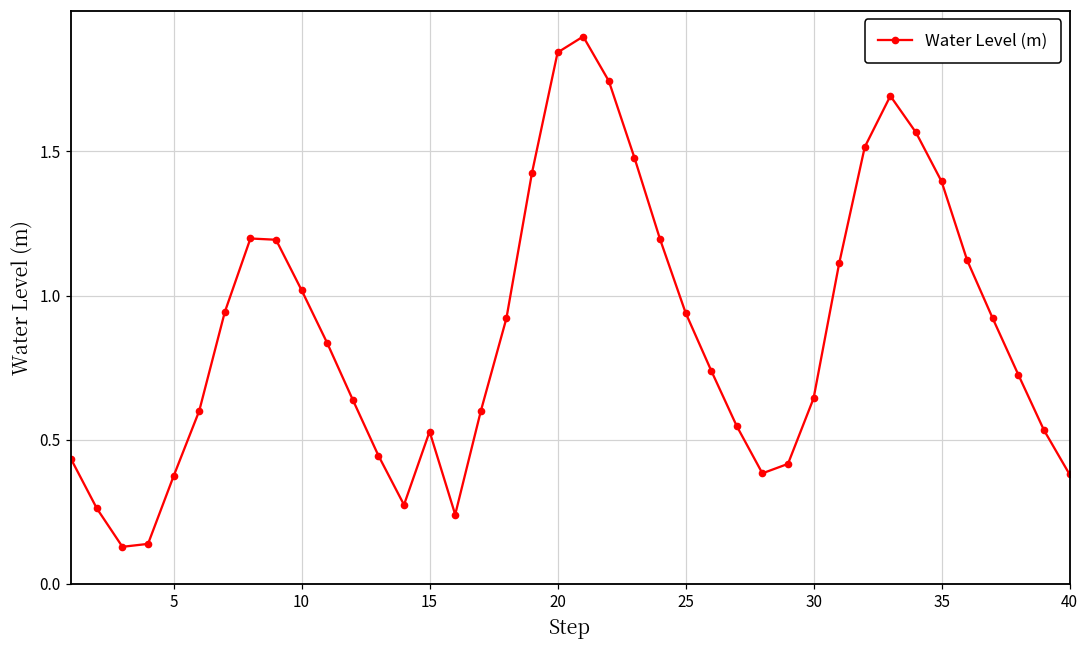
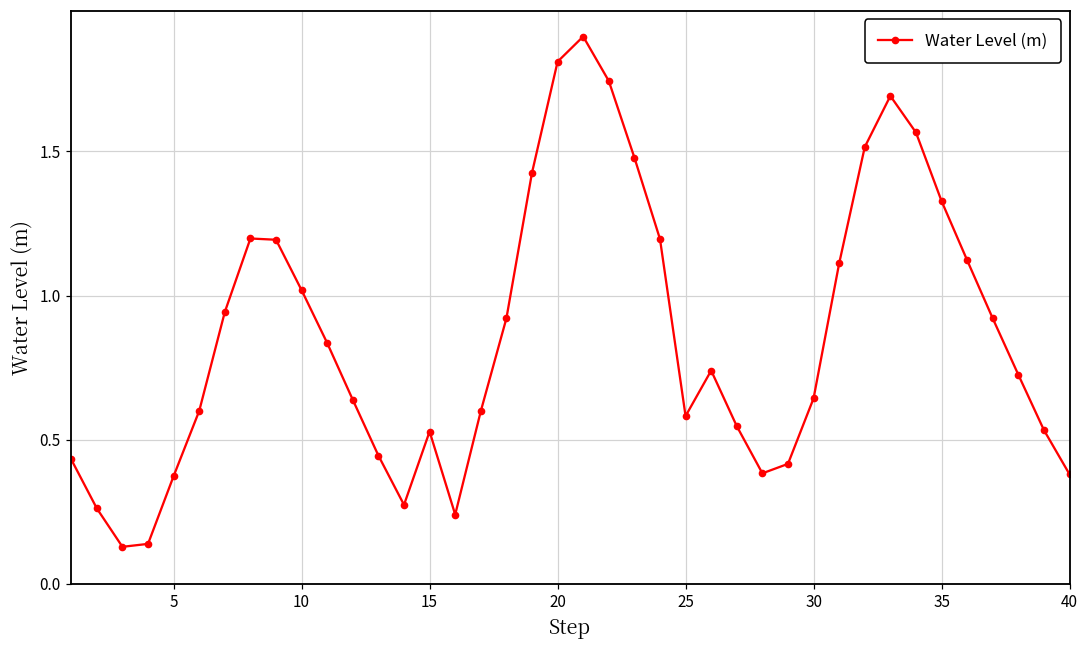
20: 1.84 -> 1.81
25: 0.94 -> 0.58
35: 1.40 -> 1.33
